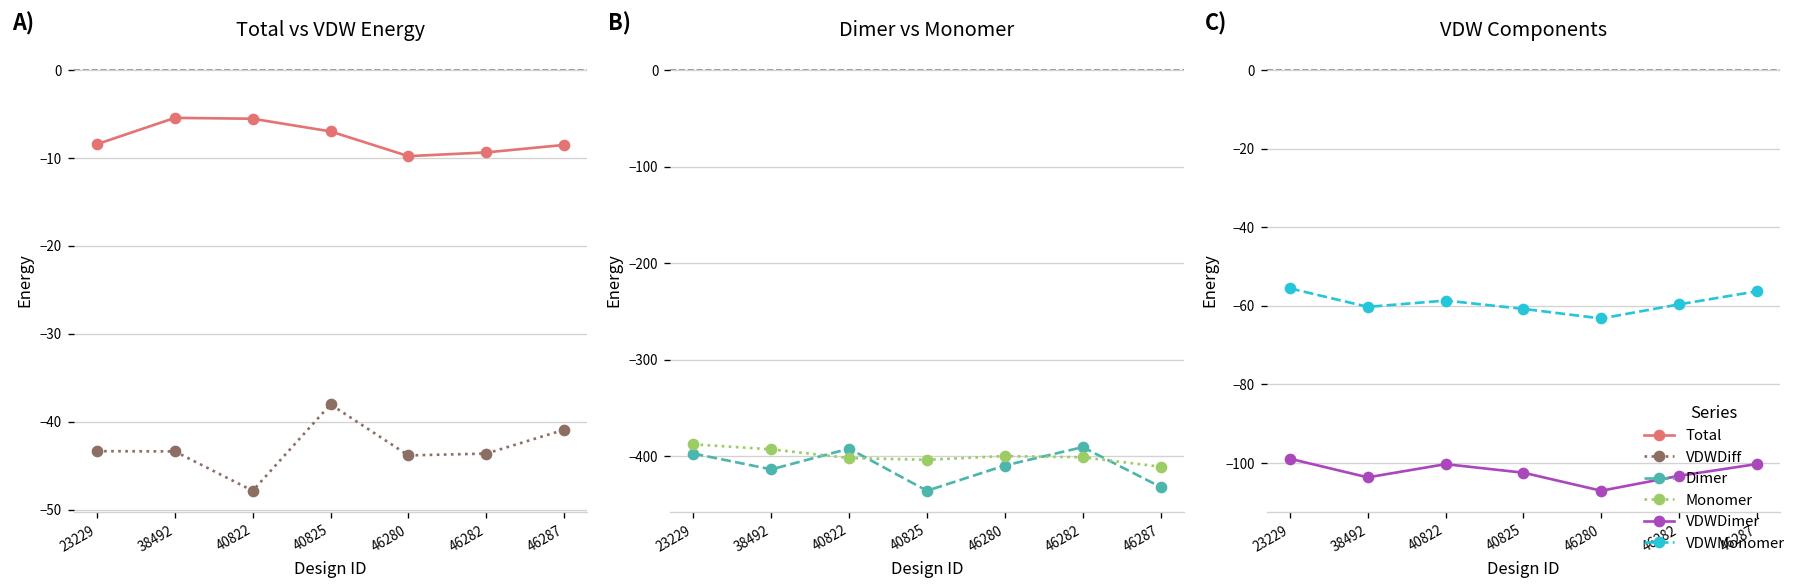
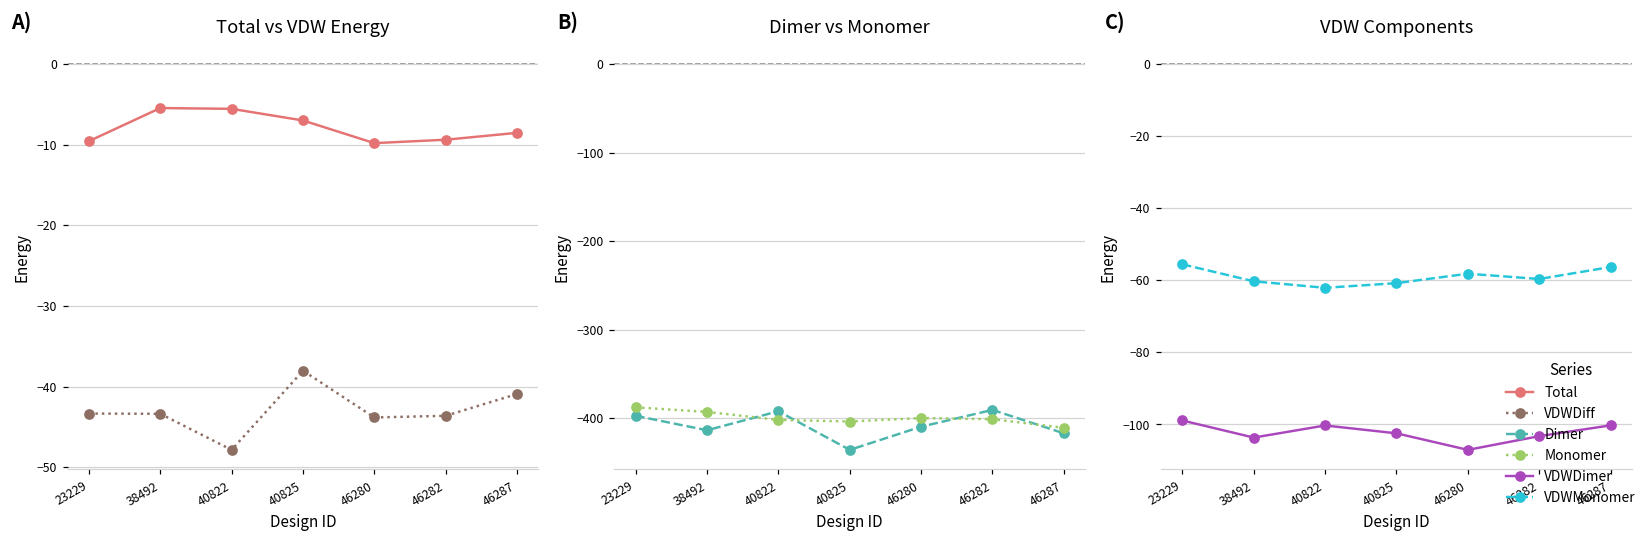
Total vs VDW Energy, Total, 23229: -8 -> -10
Dimer vs Monomer, Dimer, 46287: -430 -> -420
VDW Components, VDWMonomer, 40822: -59 -> -62
VDW Components, VDWMonomer, 46280: -63 -> -58
